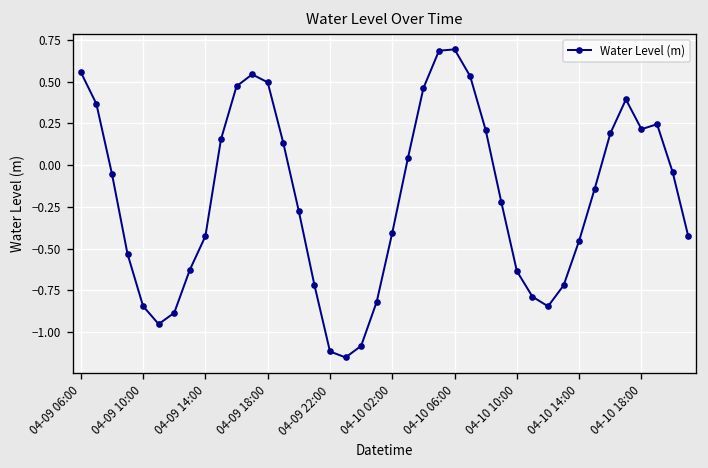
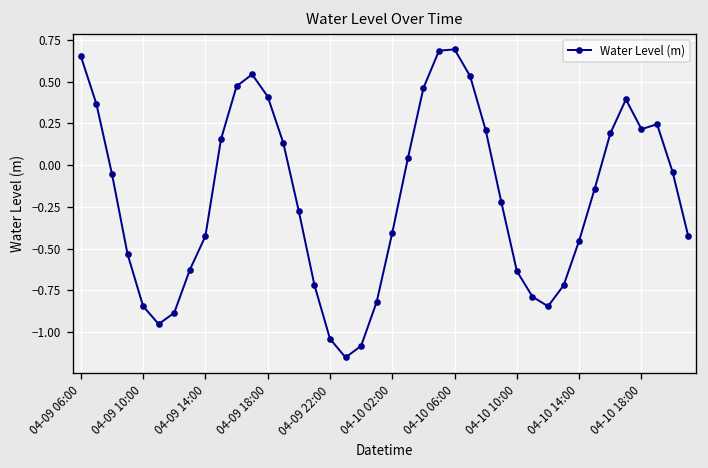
04-09 06:00: 0.56 -> 0.65
04-09 18:00: 0.50 -> 0.41
04-09 22:00: -1.12 -> -1.04
